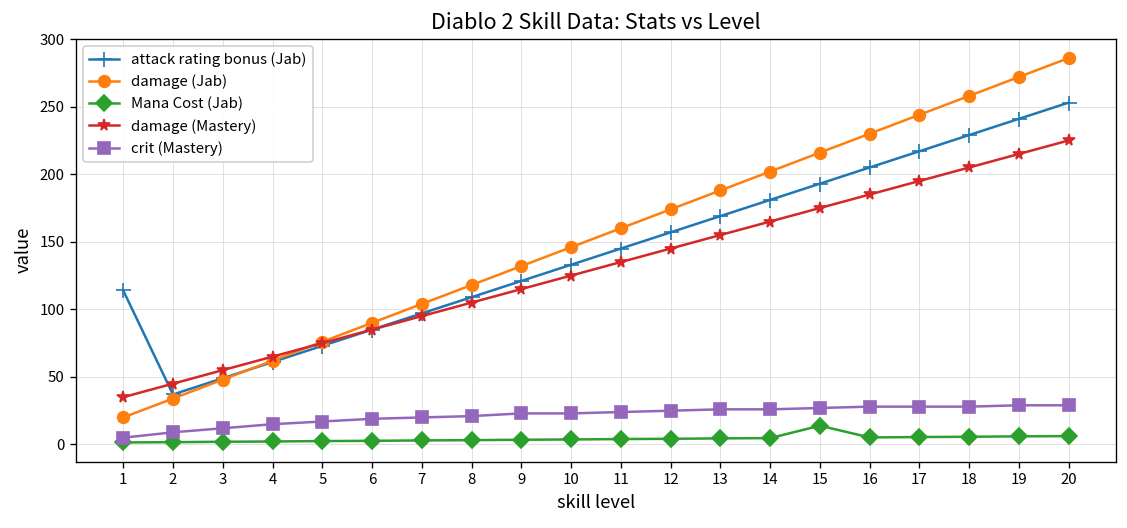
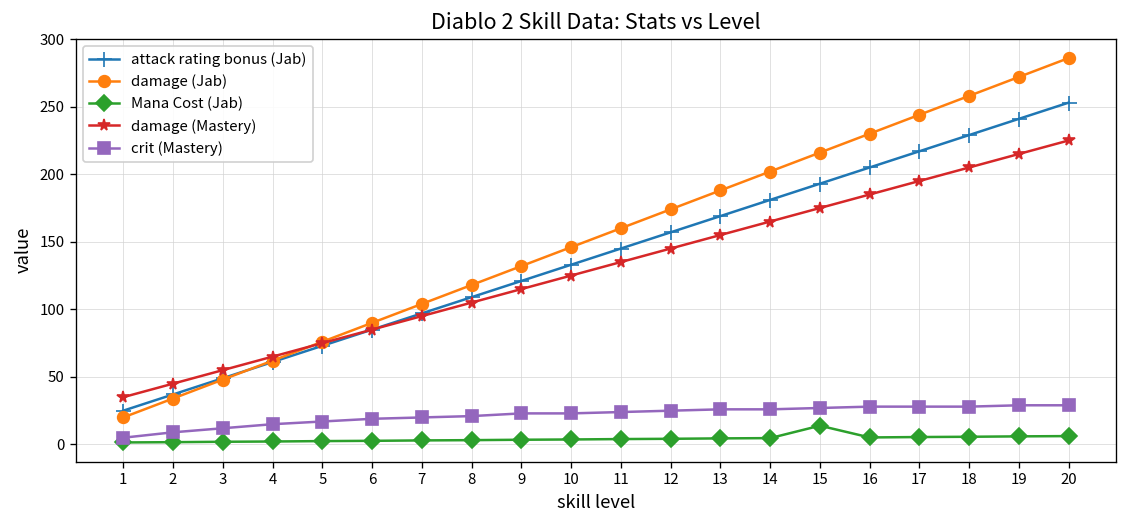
attack rating bonus (Jab), 1: 114 -> 25
